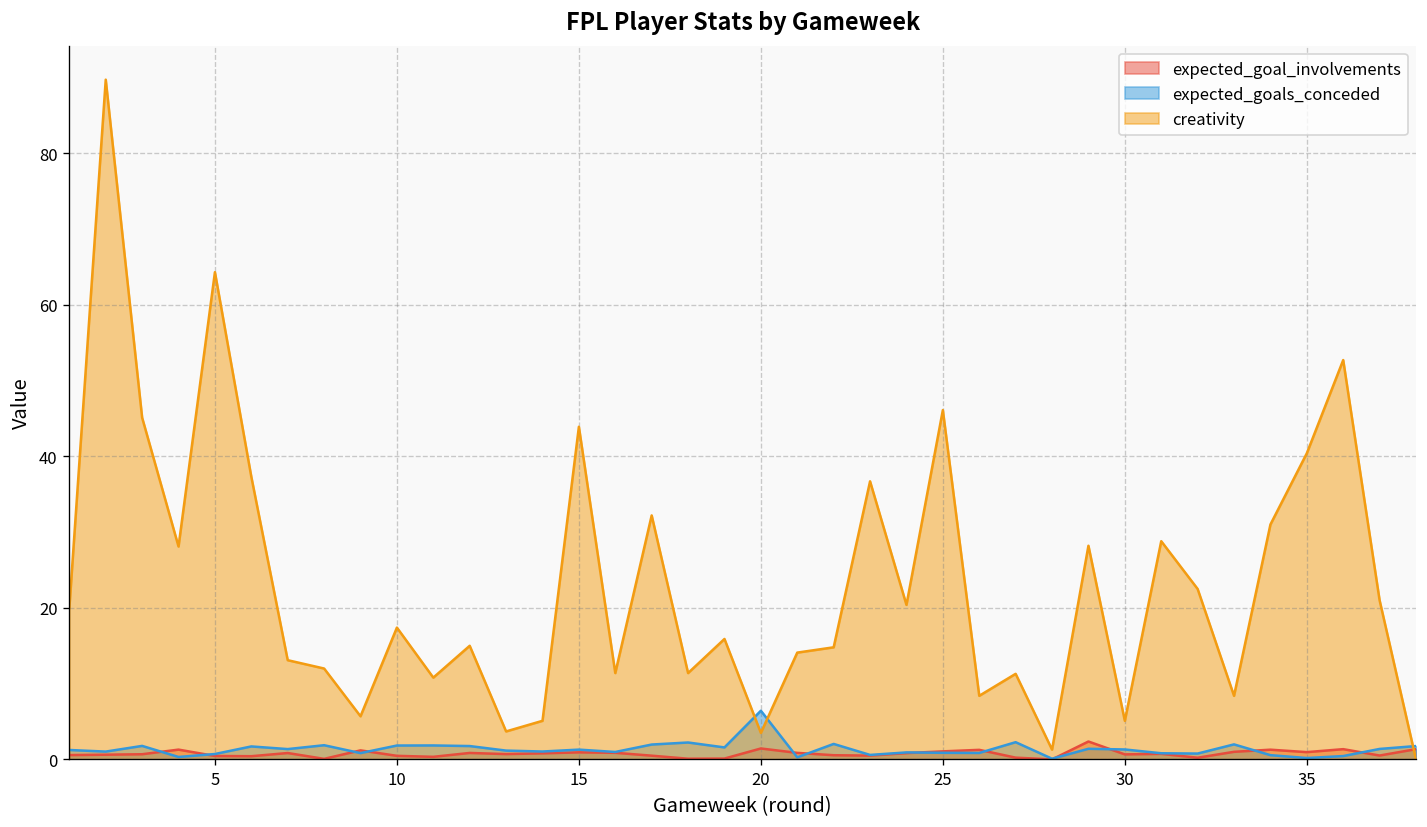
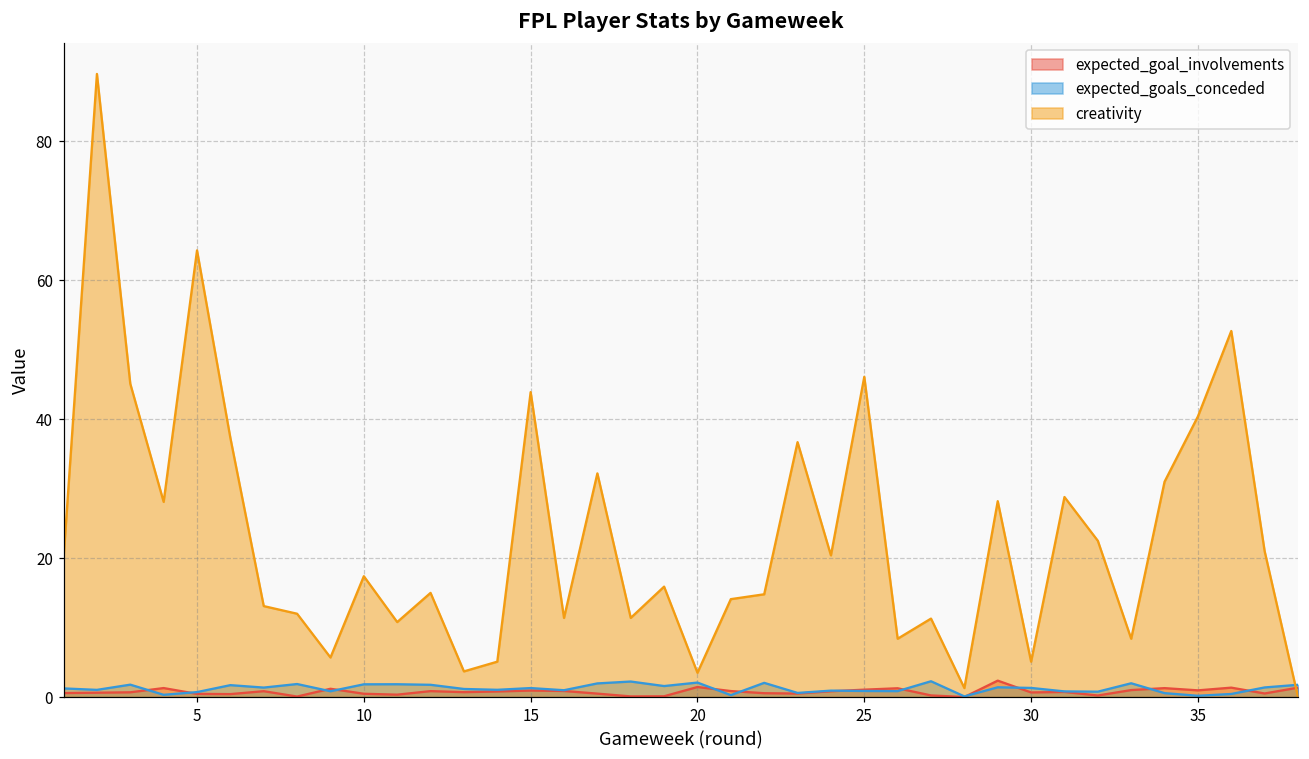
expected_goals_conceded, 20: 6 -> 2
